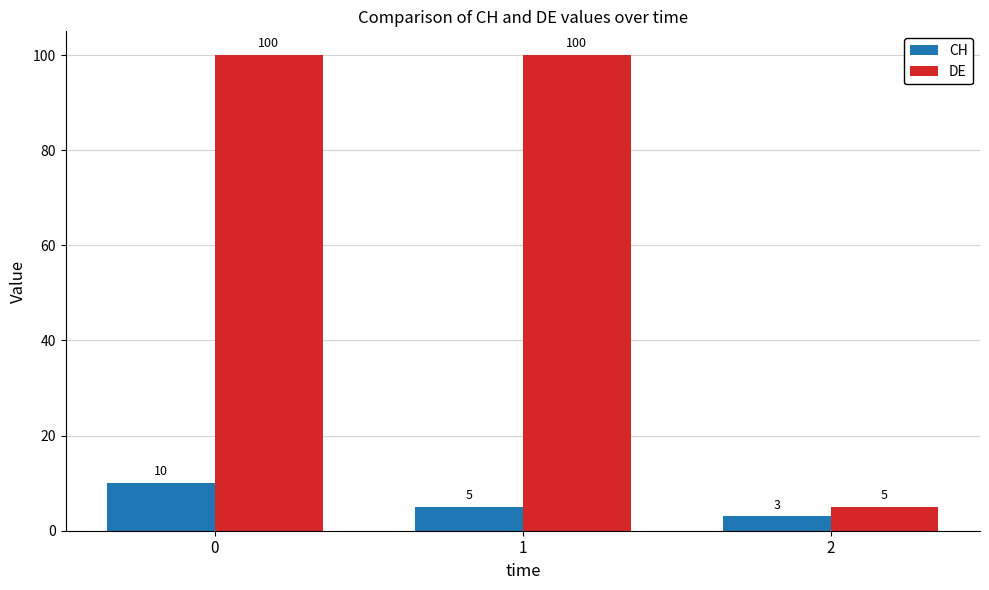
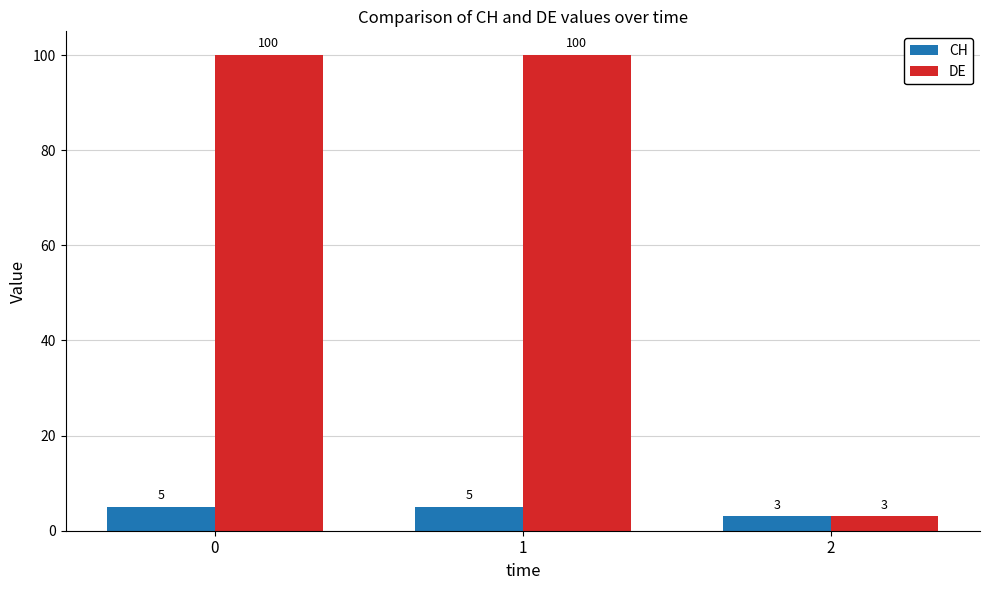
CH, 0: 10 -> 5
DE, 2: 5 -> 3
